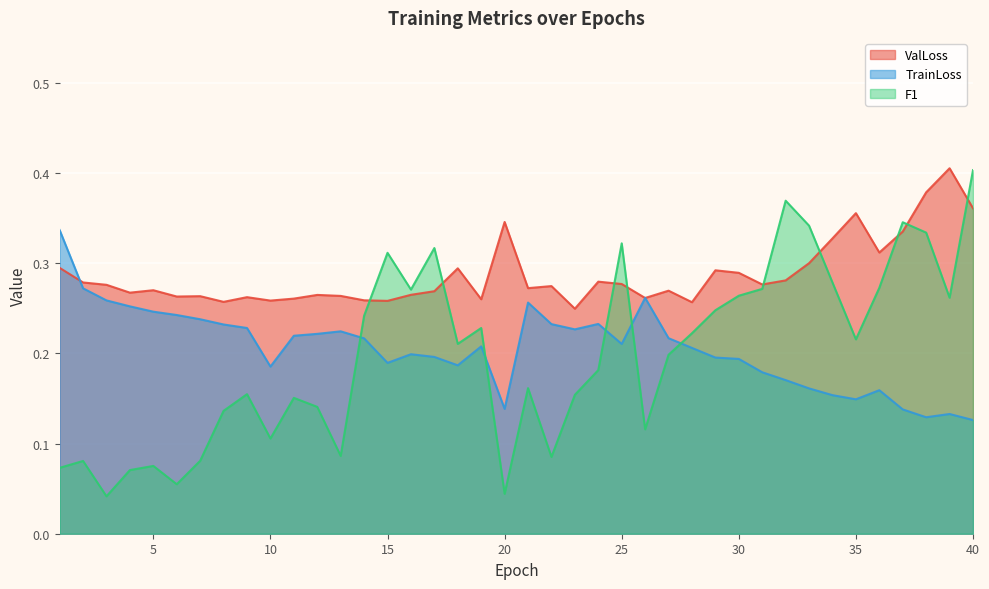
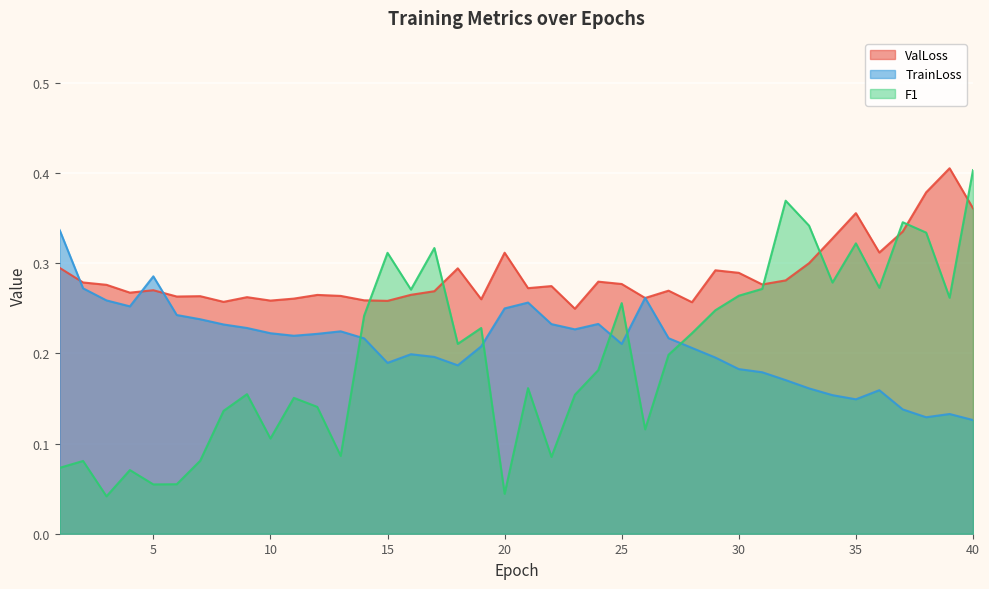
TrainLoss, 5: 0.25 -> 0.29
F1, 5: 0.08 -> 0.05
TrainLoss, 10: 0.19 -> 0.22
ValLoss, 20: 0.35 -> 0.31
TrainLoss, 20: 0.14 -> 0.25
F1, 25: 0.32 -> 0.26
TrainLoss, 30: 0.19 -> 0.18
F1, 35: 0.22 -> 0.32
